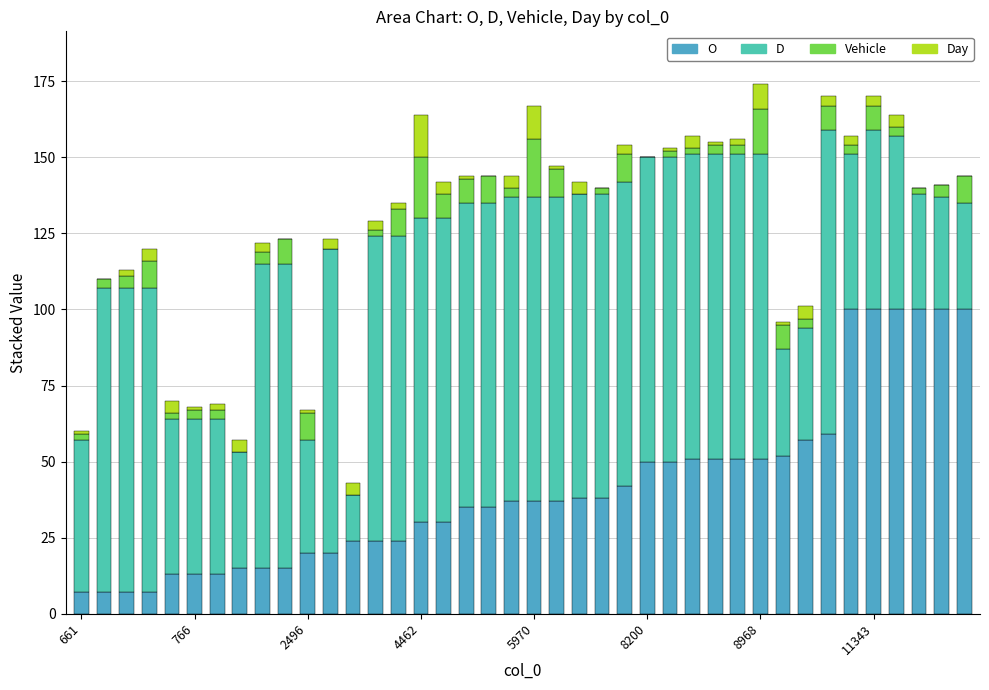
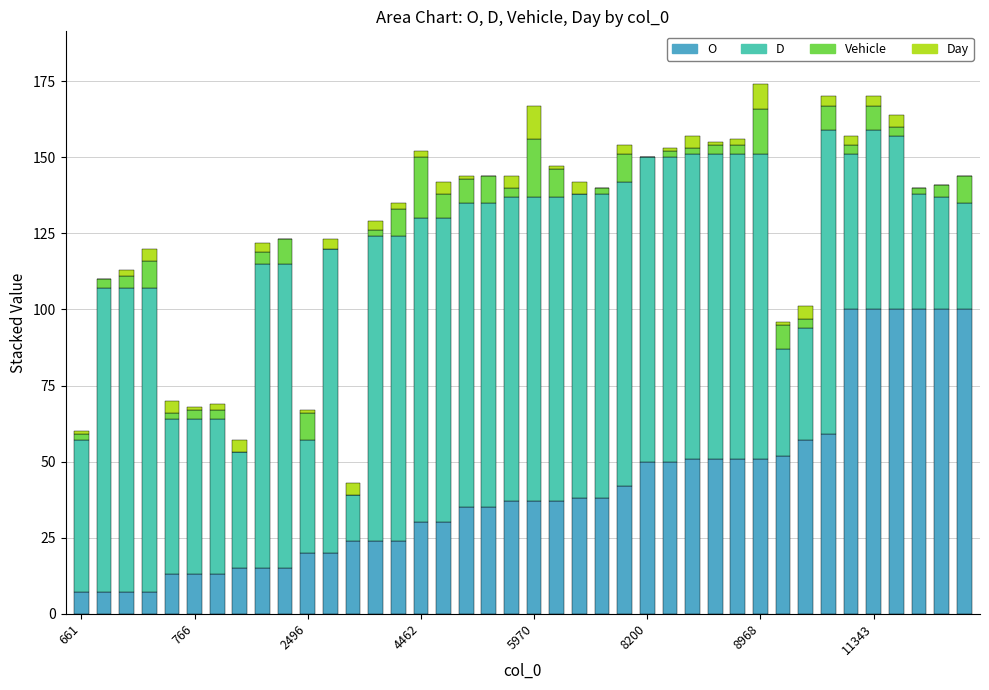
Day, 4462: 14 -> 2
